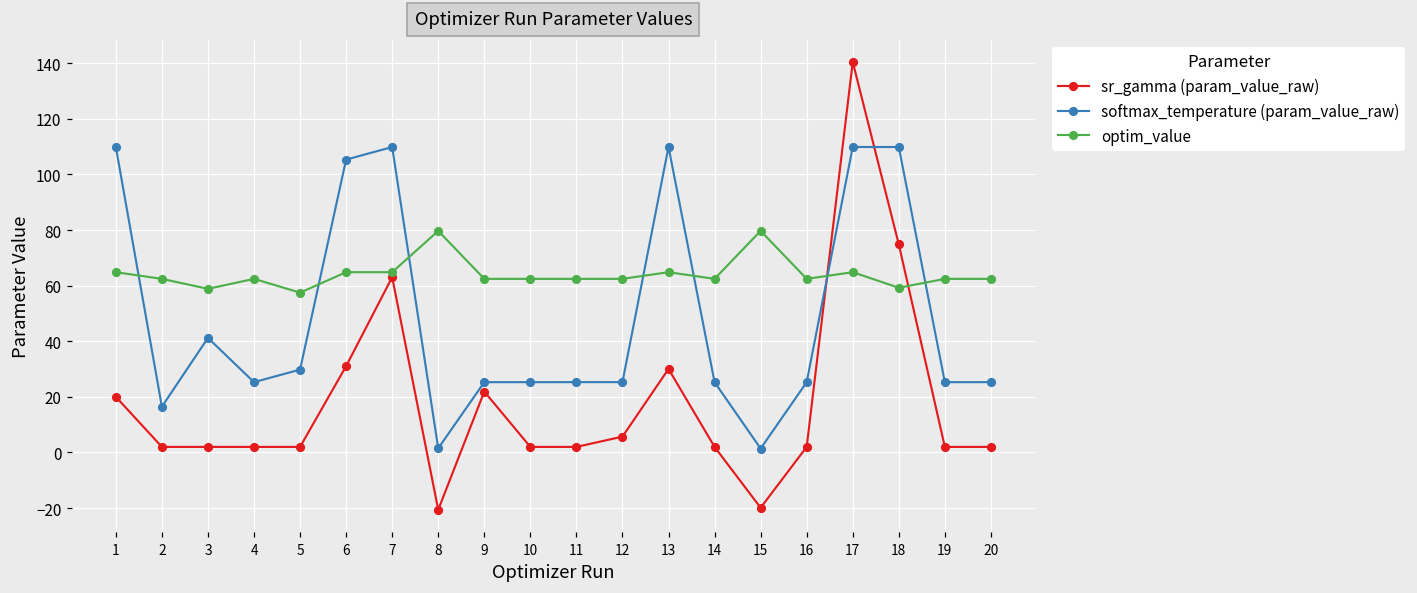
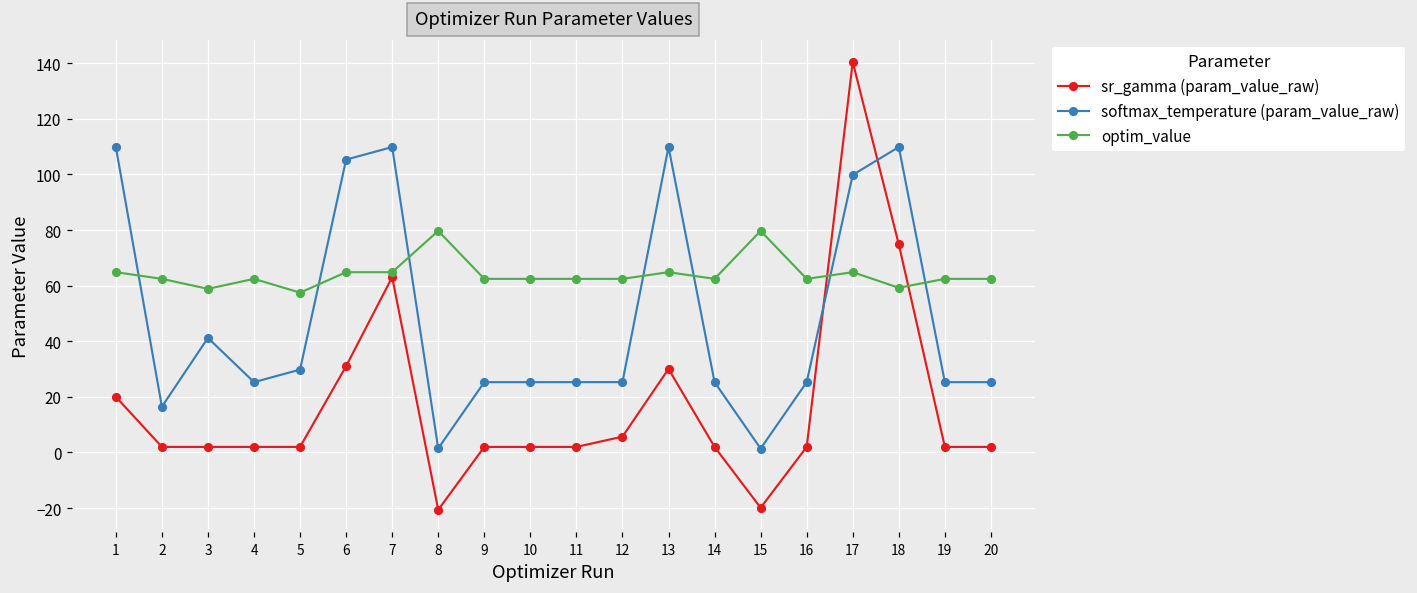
sr_gamma (param_value_raw), 9: 22 -> 2
softmax_temperature (param_value_raw), 17: 110 -> 100
